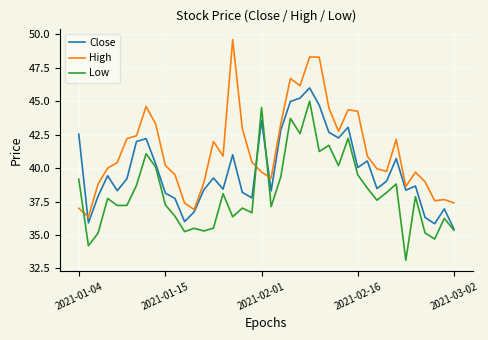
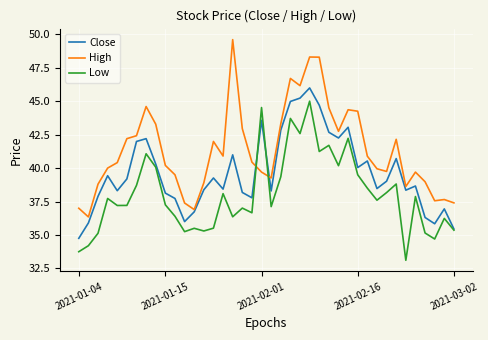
Close, 2021-01-04: 42.5 -> 34.8
Low, 2021-01-04: 39.2 -> 33.8
